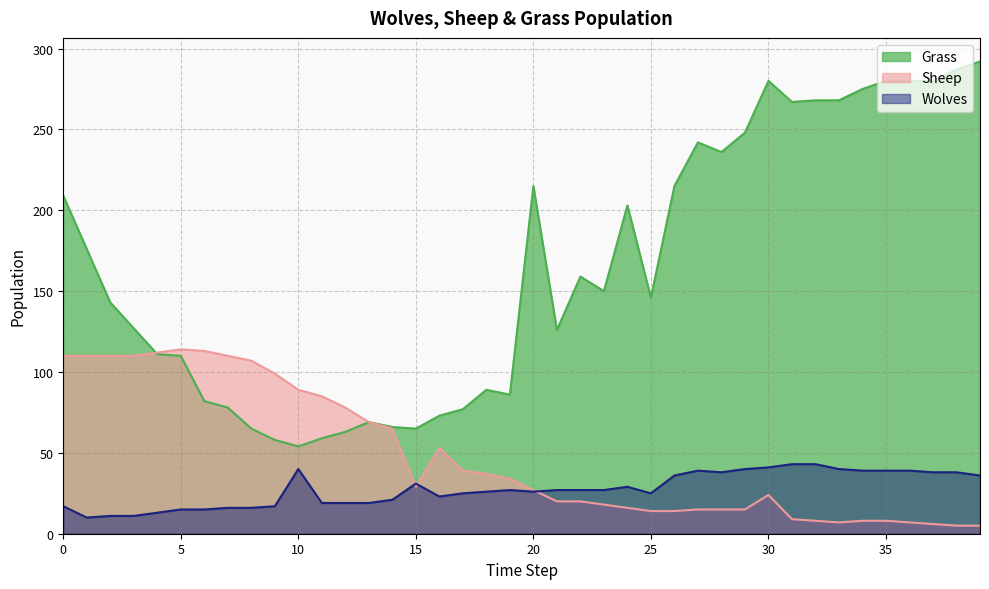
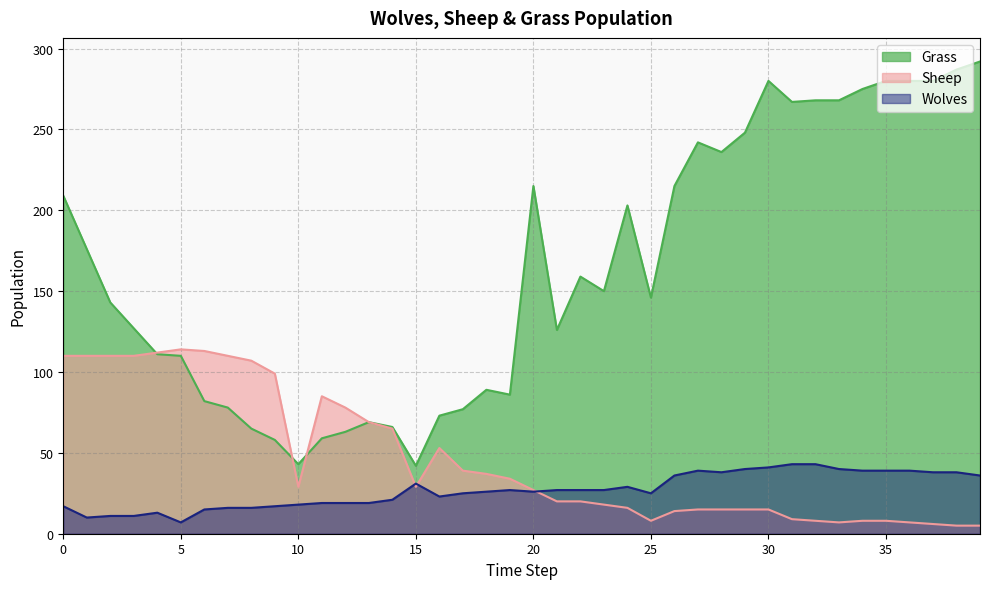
Wolves, 5: 15 -> 7
Grass, 10: 54 -> 43
Sheep, 10: 89 -> 29
Wolves, 10: 40 -> 18
Grass, 15: 65 -> 42
Sheep, 25: 14 -> 8
Sheep, 30: 24 -> 15
